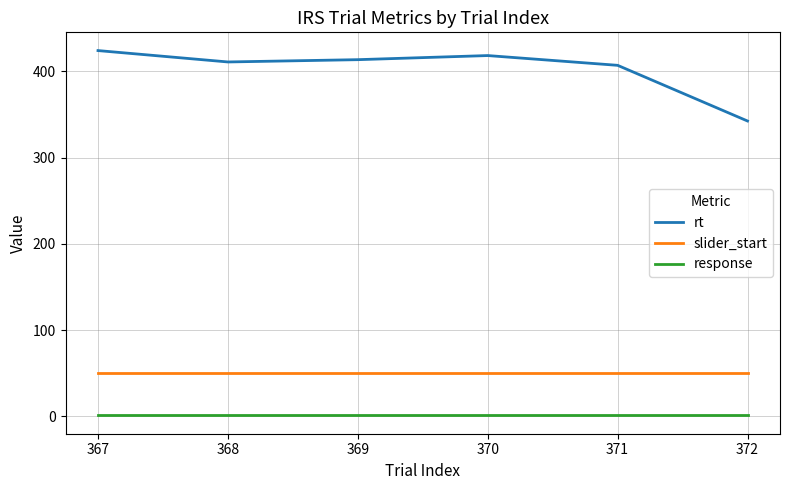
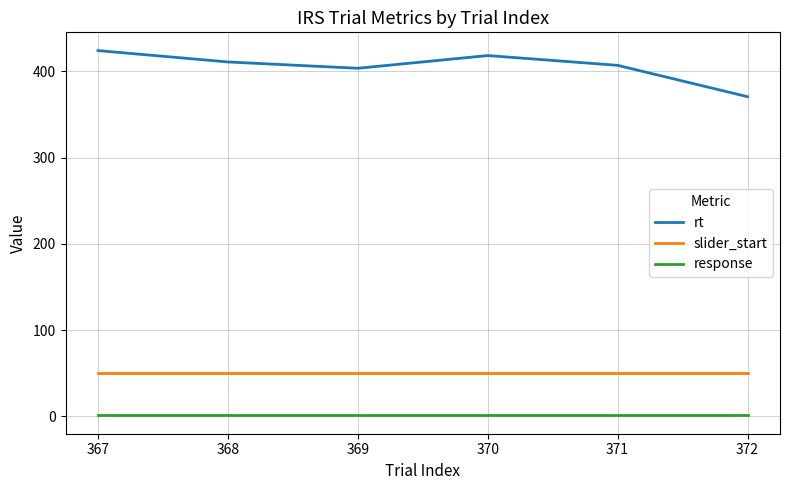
rt, 369: 410 -> 400
rt, 372: 340 -> 370
